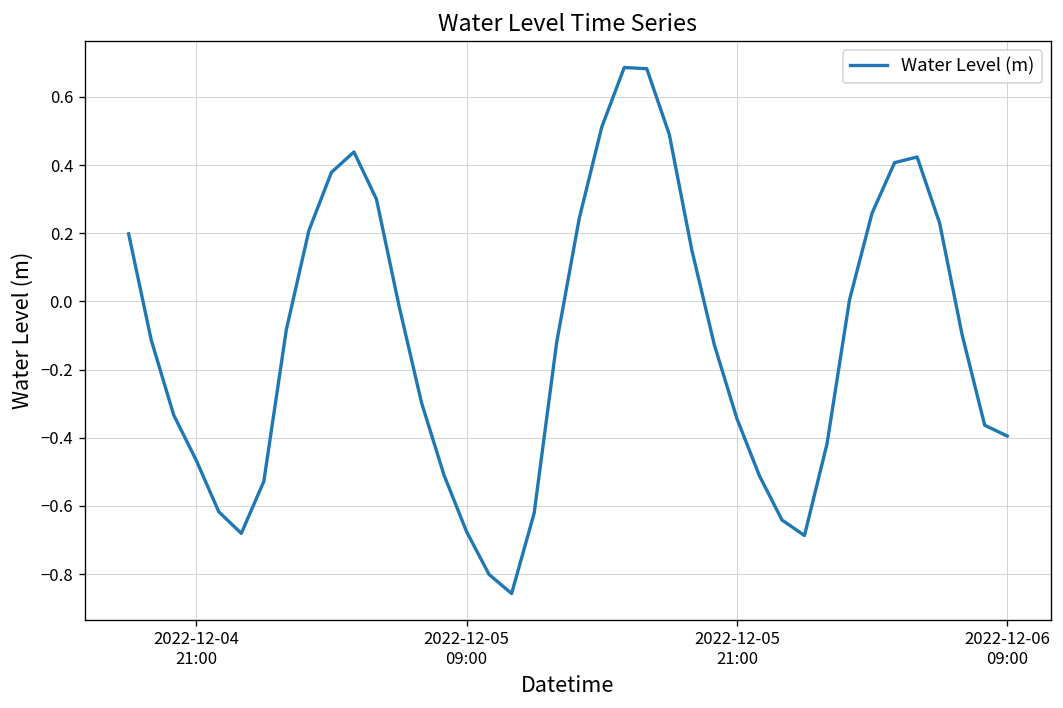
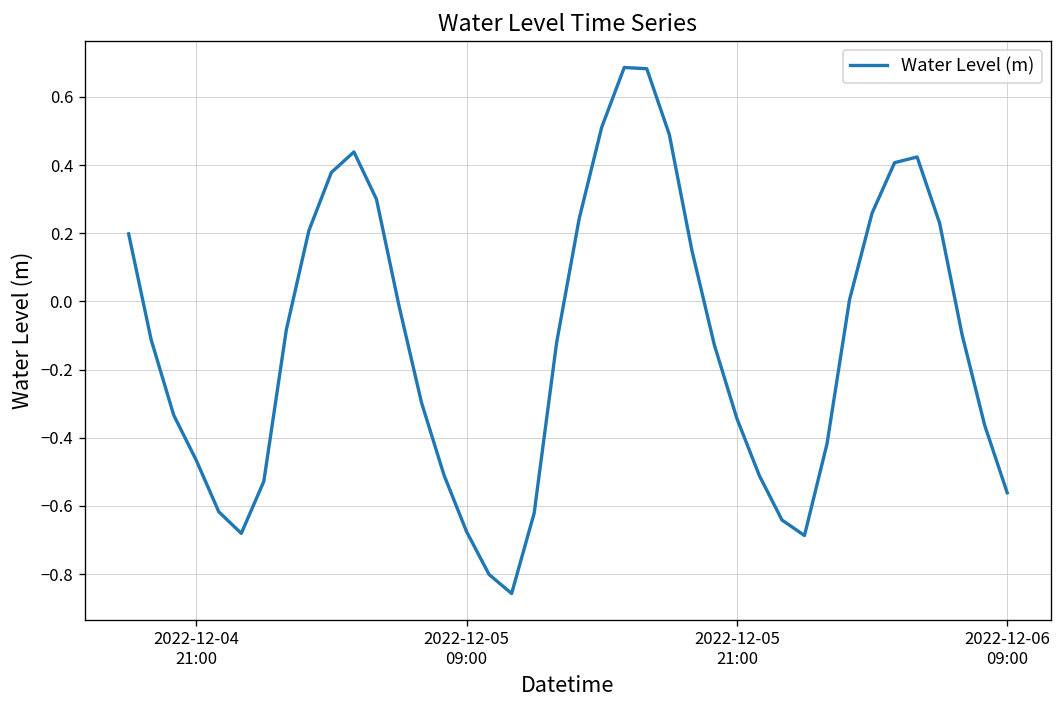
2022-12-06 09:00: -0.39 -> -0.56
